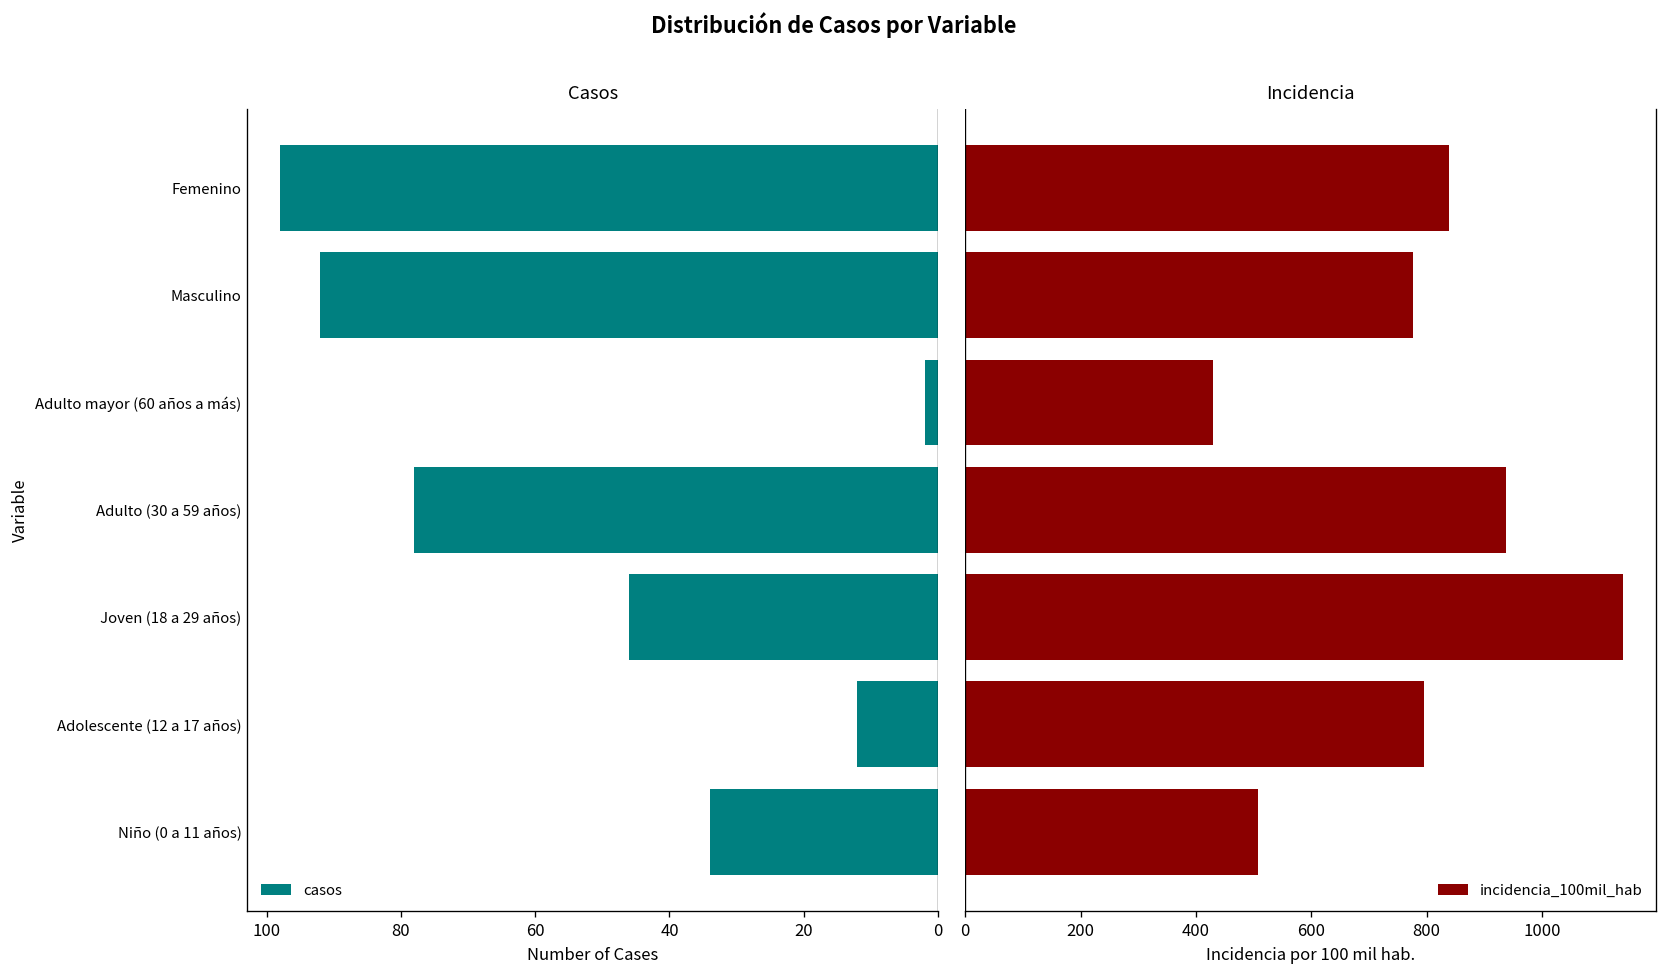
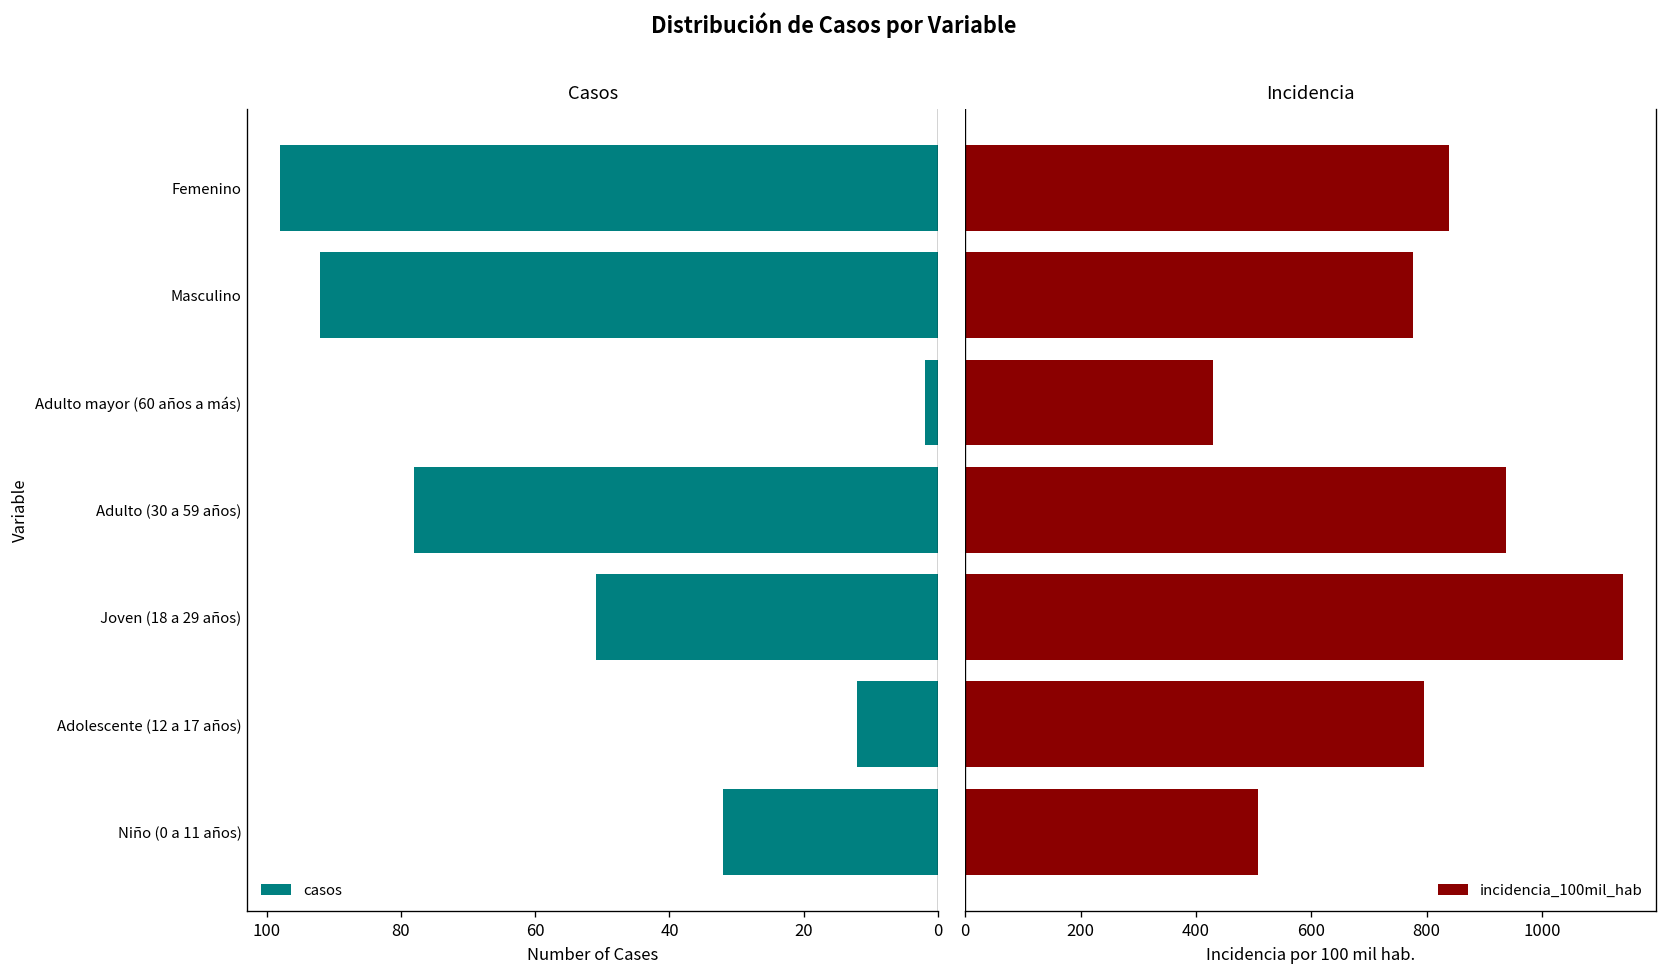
Casos, Joven (18 a 29 años): 46 -> 51
Casos, Niño (0 a 11 años): 34 -> 32
